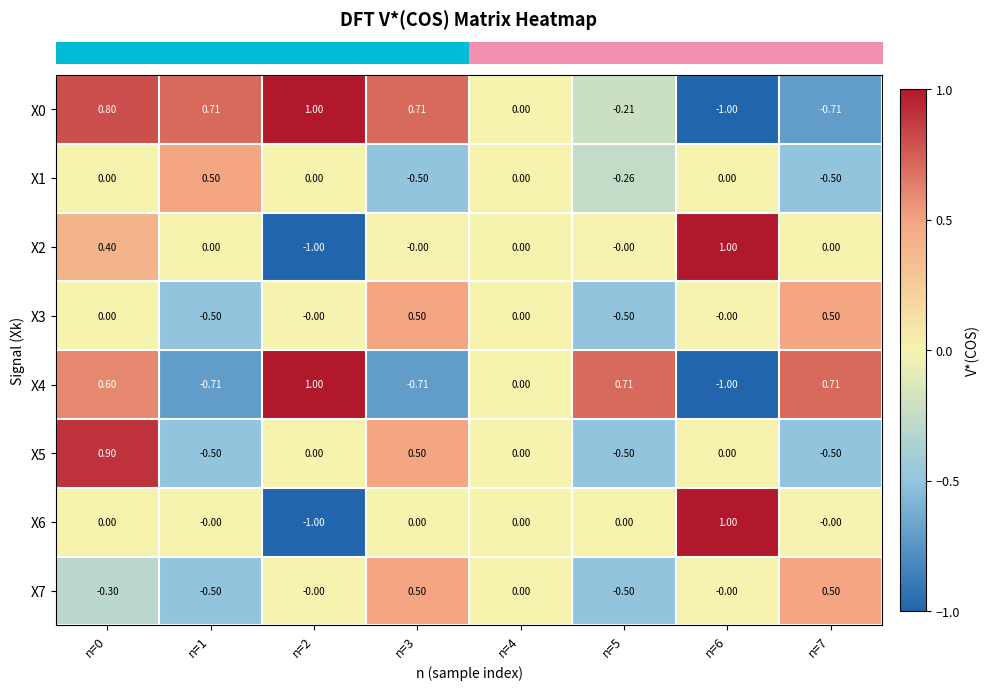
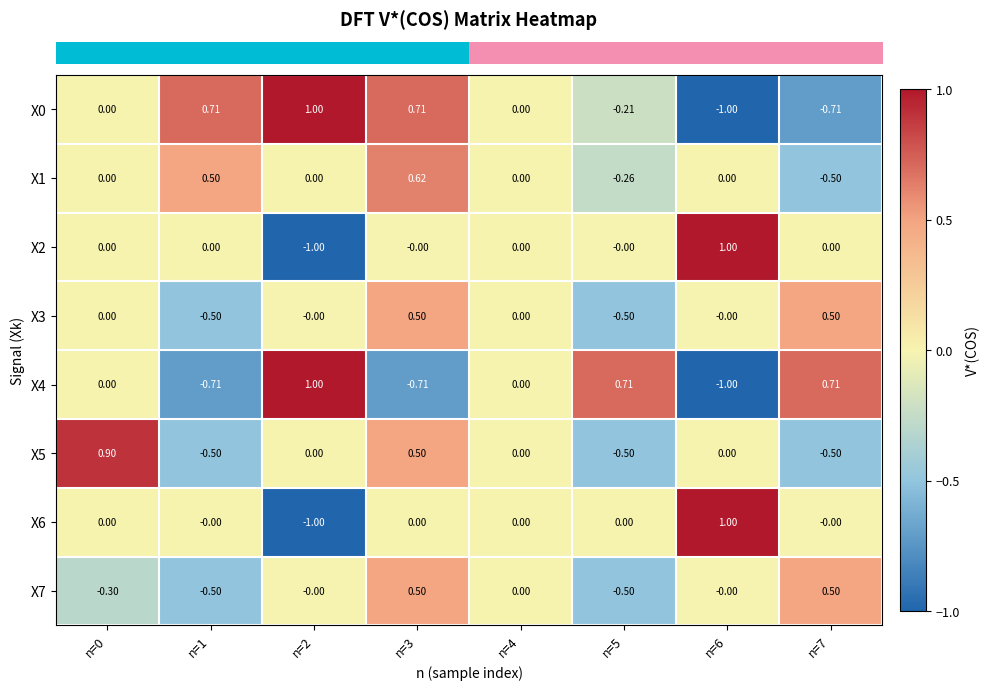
X0, n=0: 0.80 -> 0.00
X1, n=3: -0.50 -> 0.62
X2, n=0: 0.40 -> 0.00
X4, n=0: 0.60 -> 0.00
